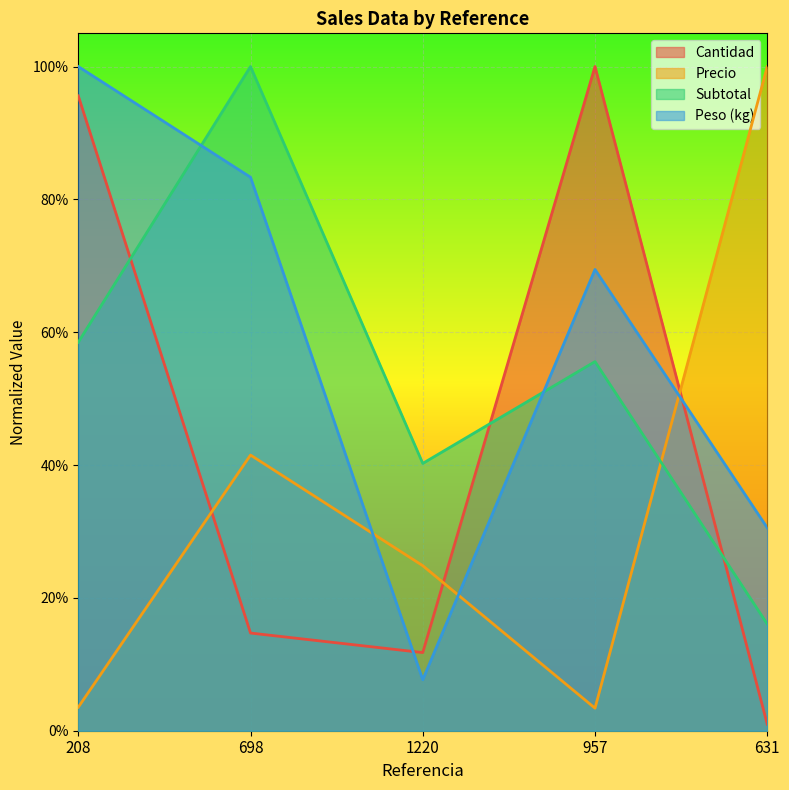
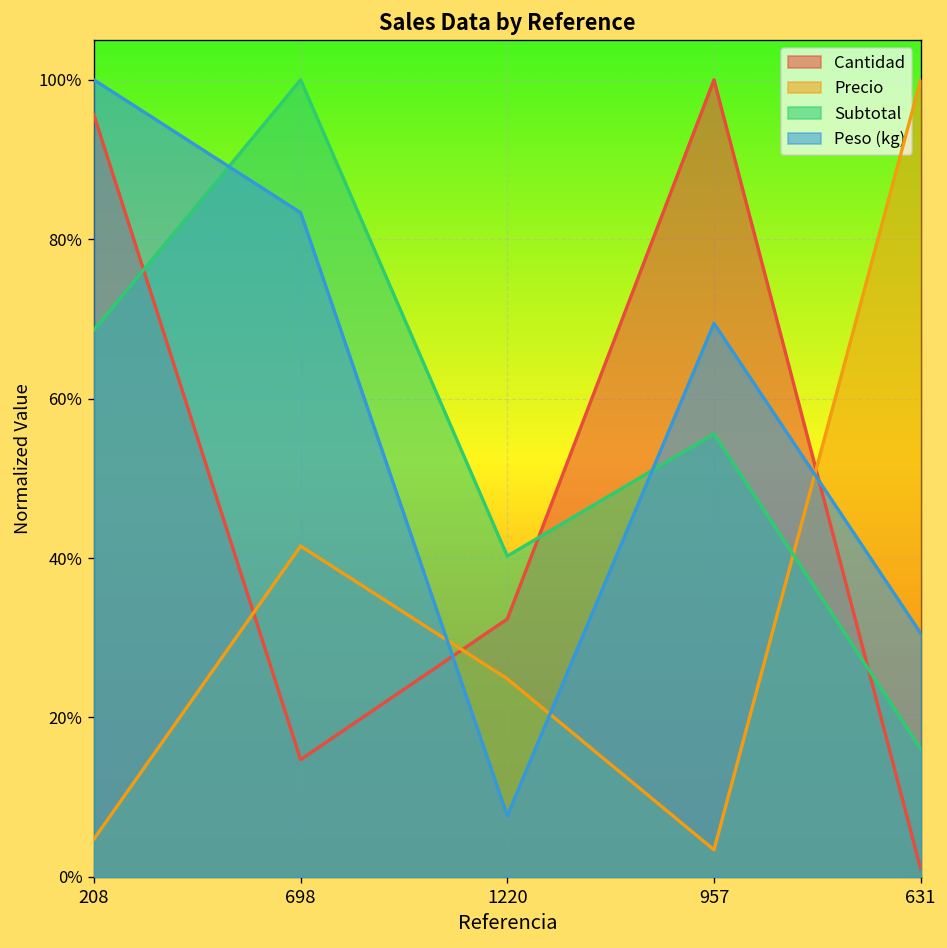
Precio, 208: 4% -> 5%
Subtotal, 208: 58% -> 69%
Cantidad, 1220: 12% -> 32%
